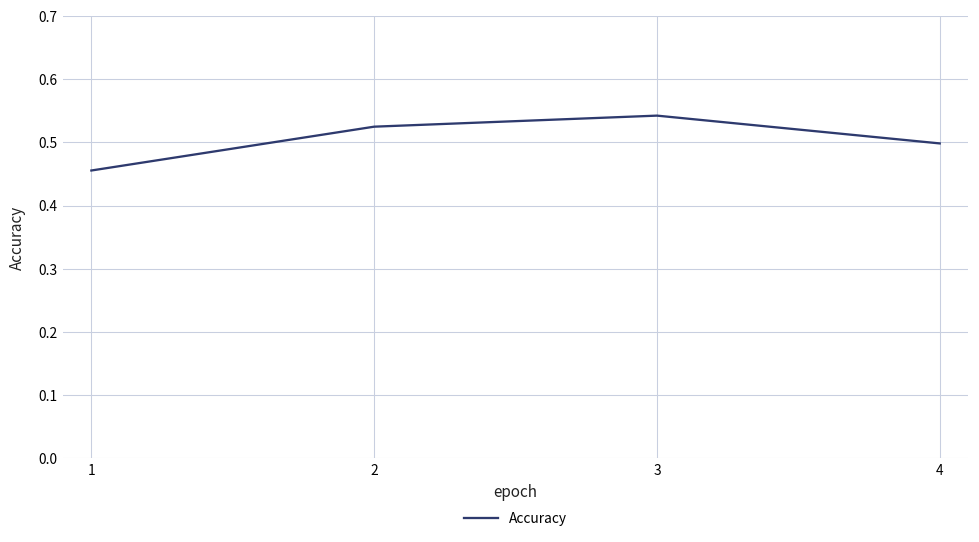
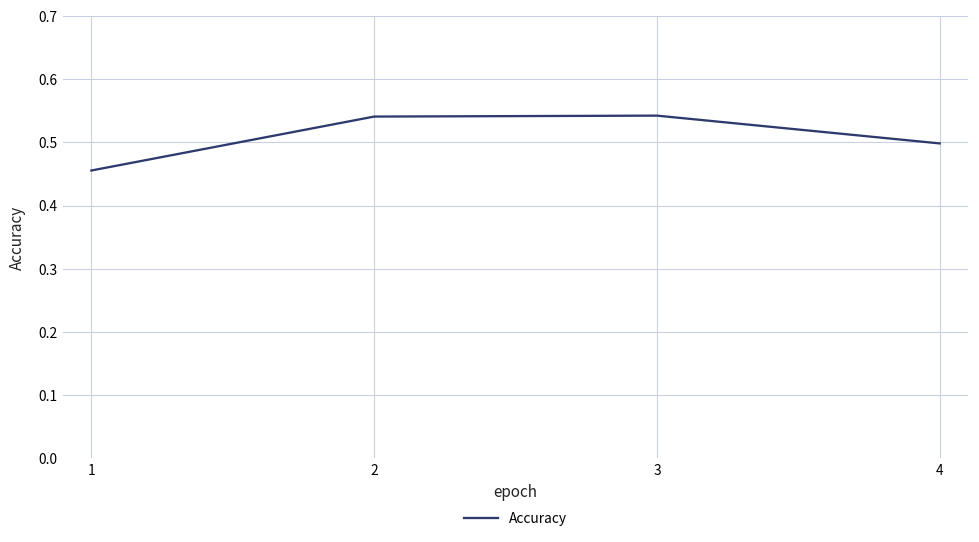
2: 0.53 -> 0.54
